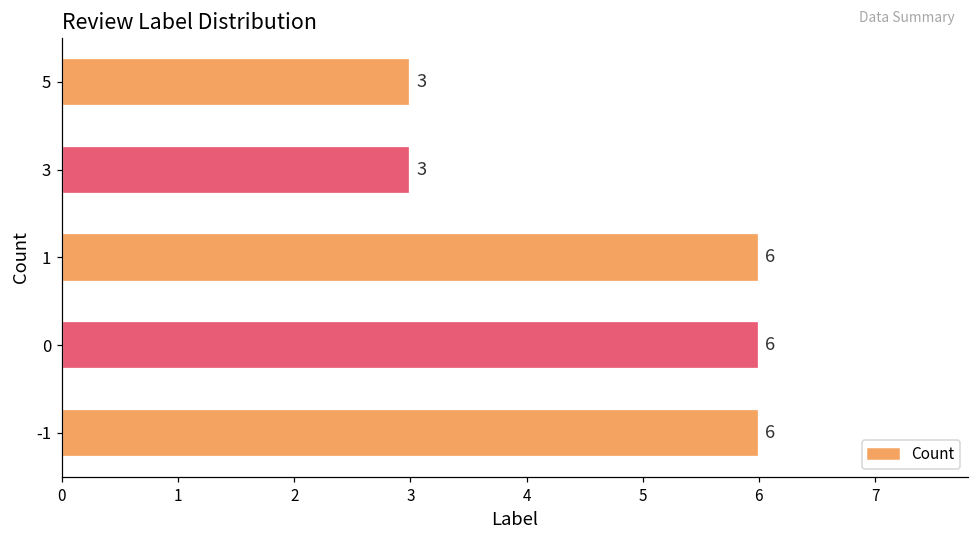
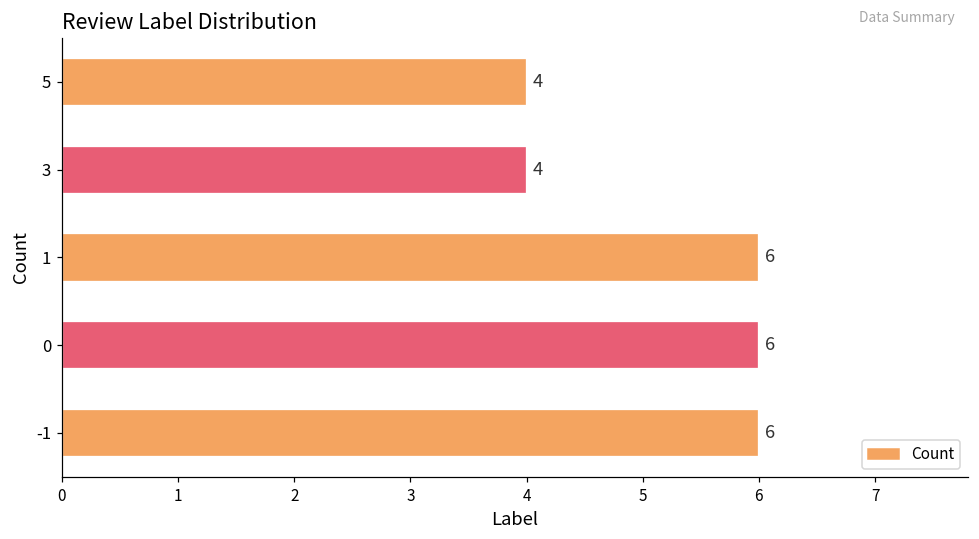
5: 3 -> 4
3: 3 -> 4
